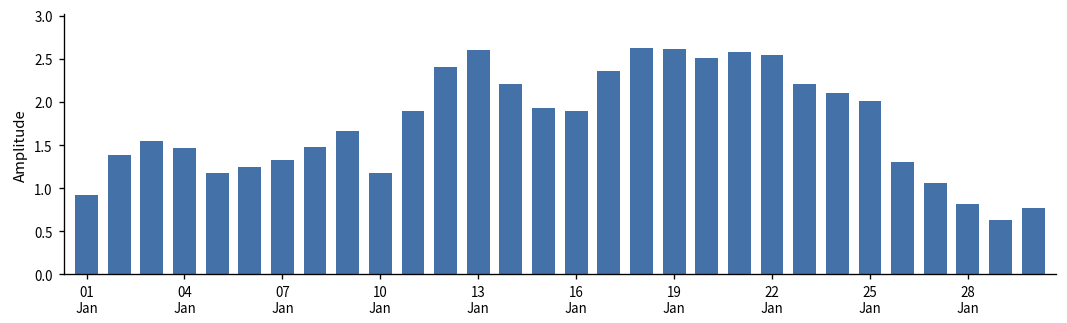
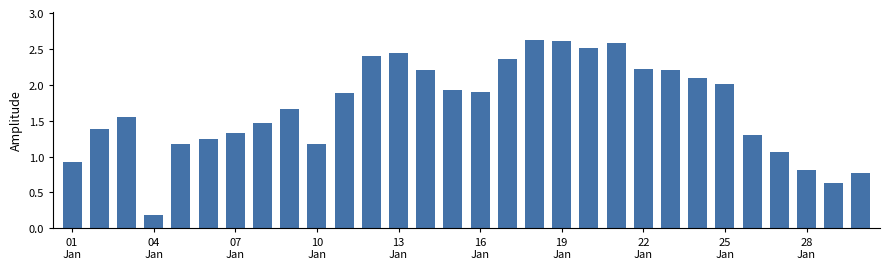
04 Jan: 1.5 -> 0.2
13 Jan: 2.6 -> 2.4
22 Jan: 2.5 -> 2.2
